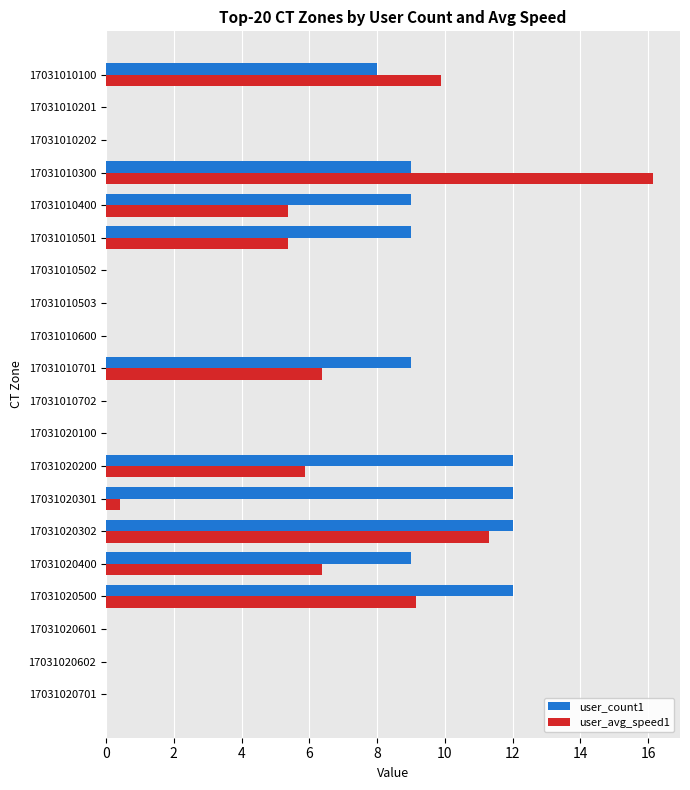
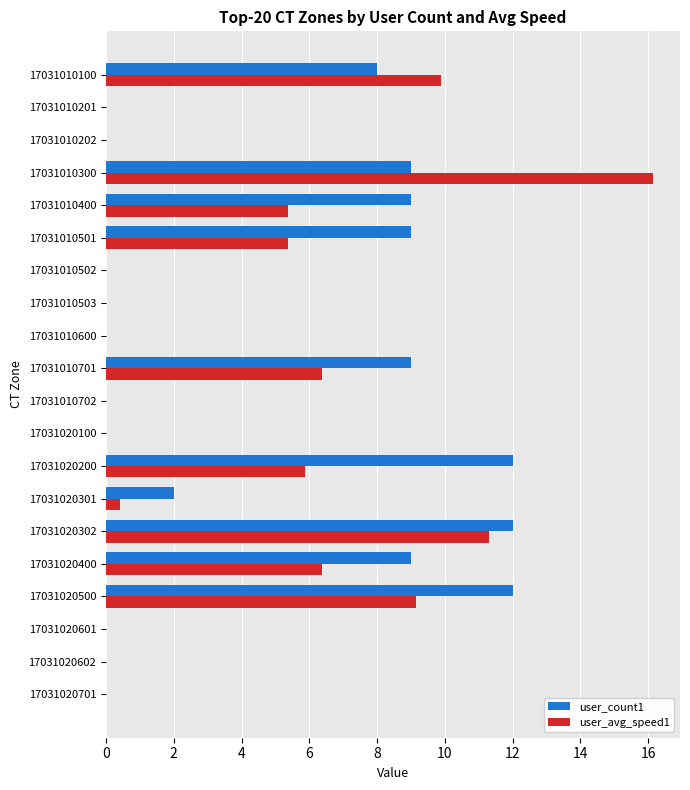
user_count1, 17031020301: 12 -> 2
